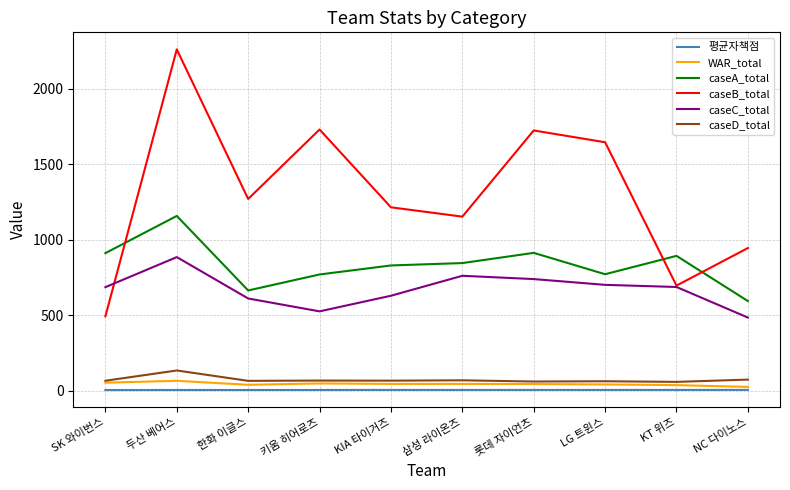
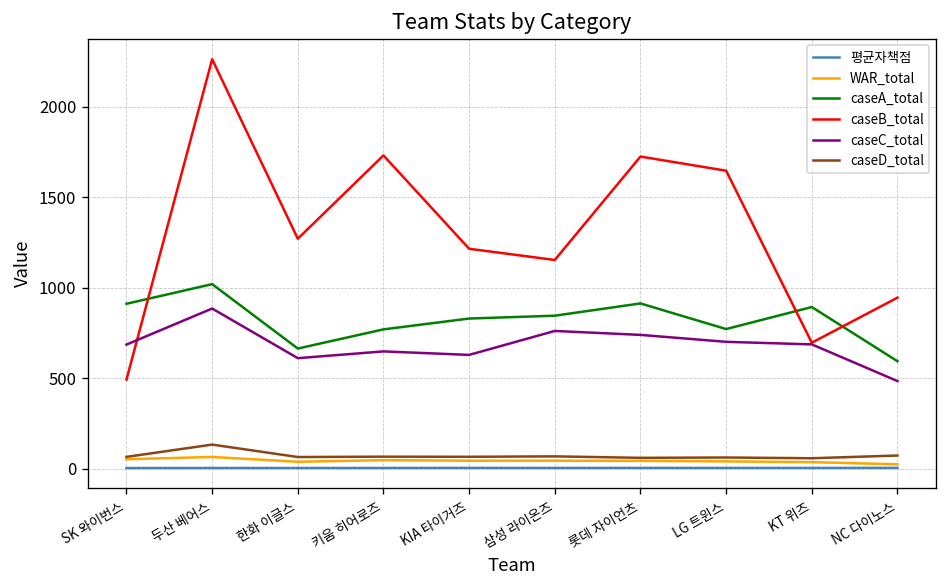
caseA_total, 두산 베어스: 1160 -> 1020
caseC_total, 키움 히어로즈: 530 -> 650
